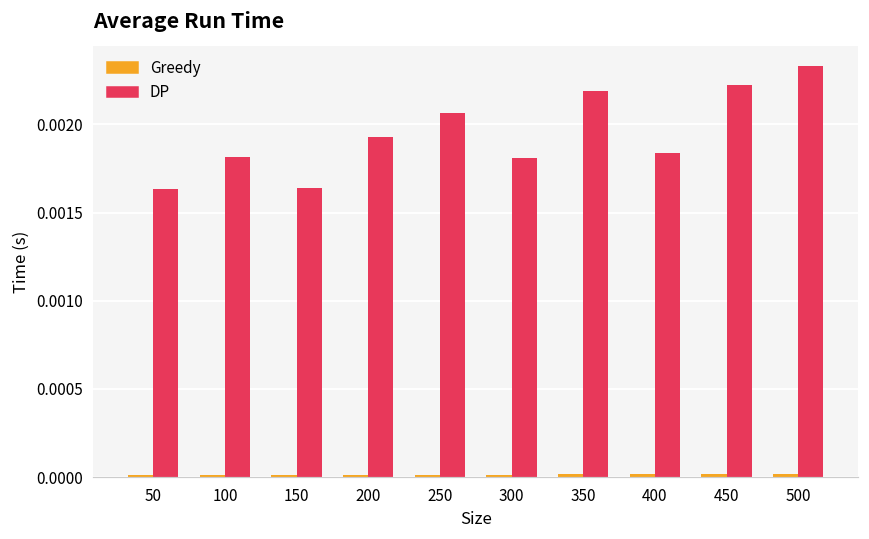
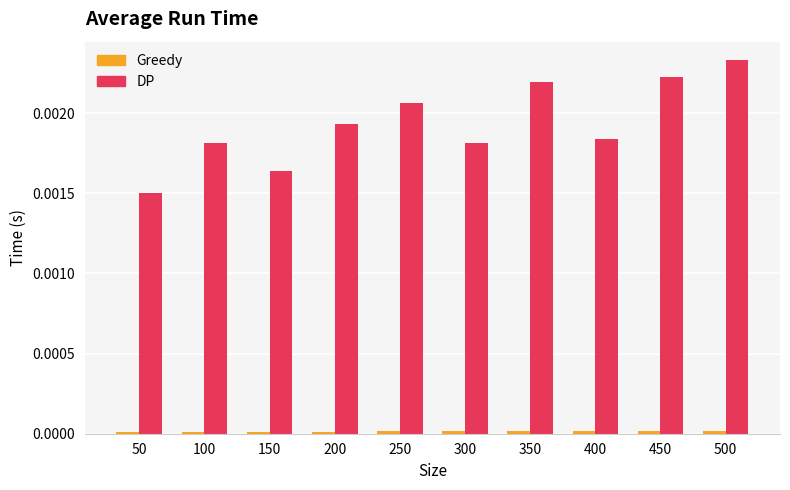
DP, 50: 0.00163 -> 0.00150
